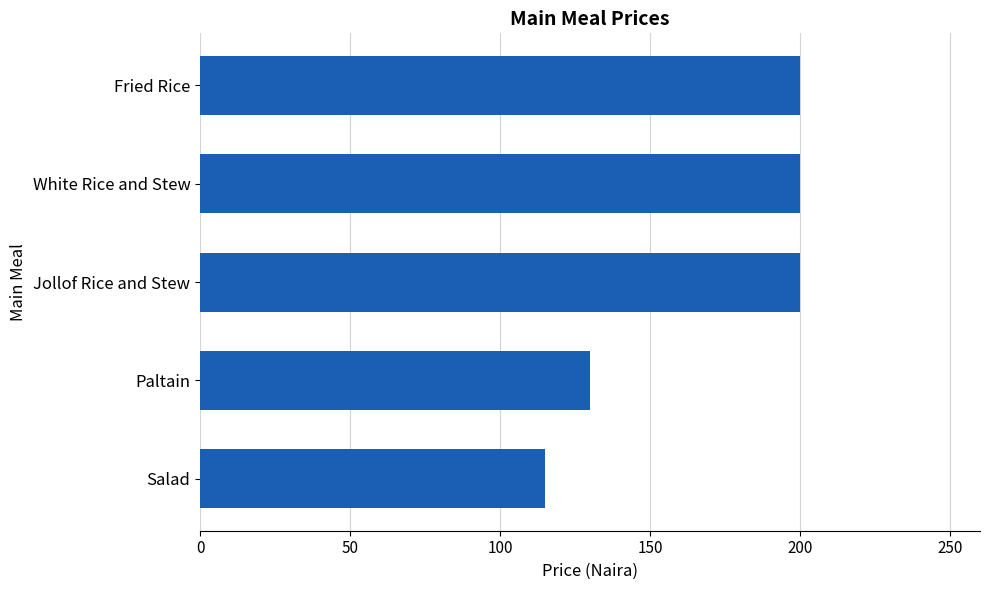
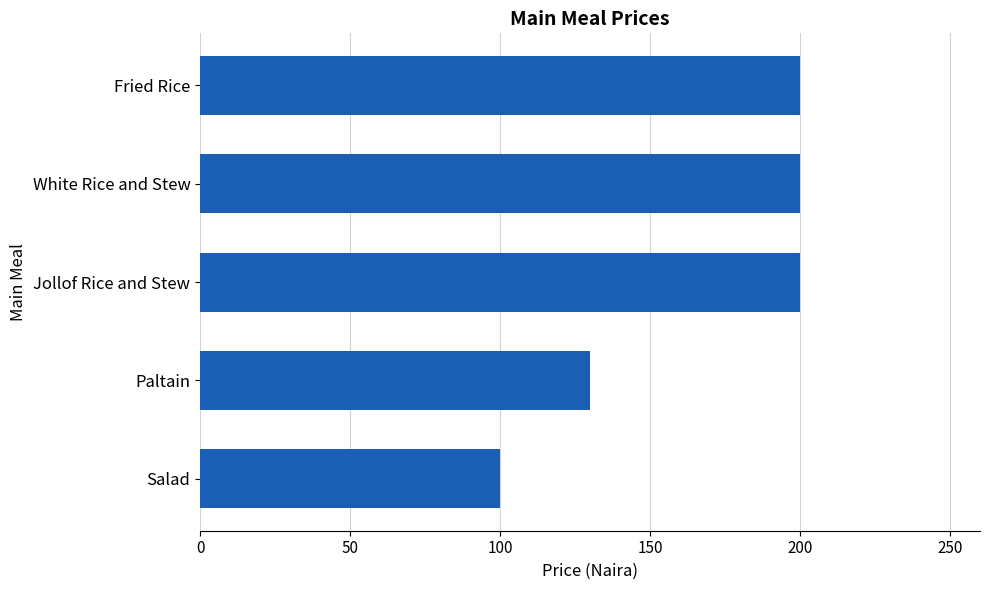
Salad: 115 -> 100
